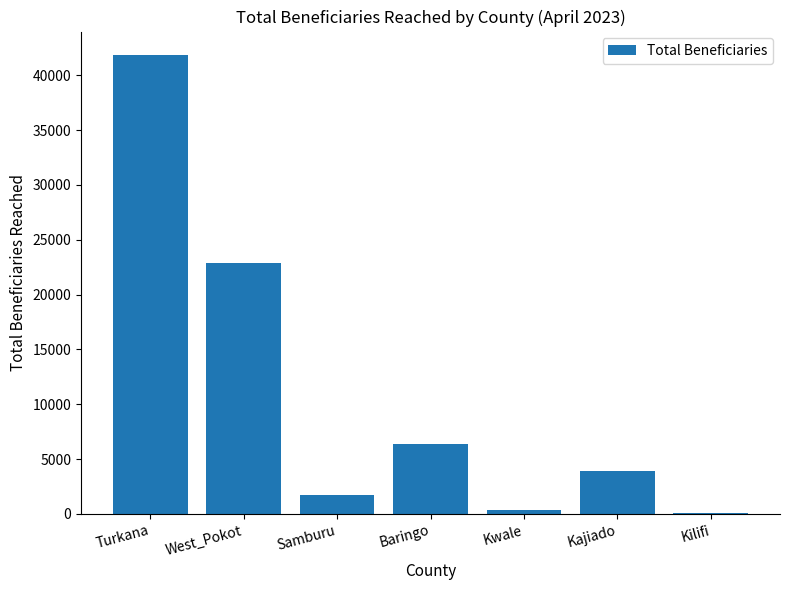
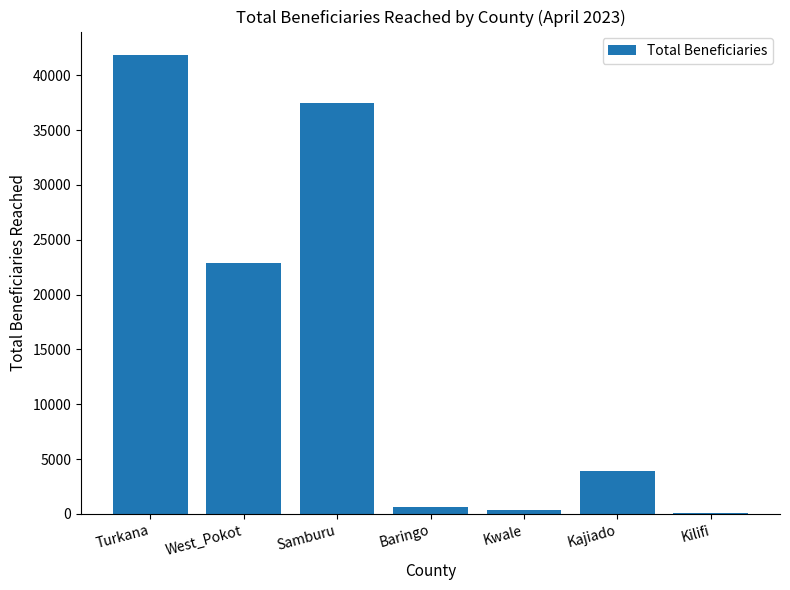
Samburu: 1700 -> 37400
Baringo: 6400 -> 600
